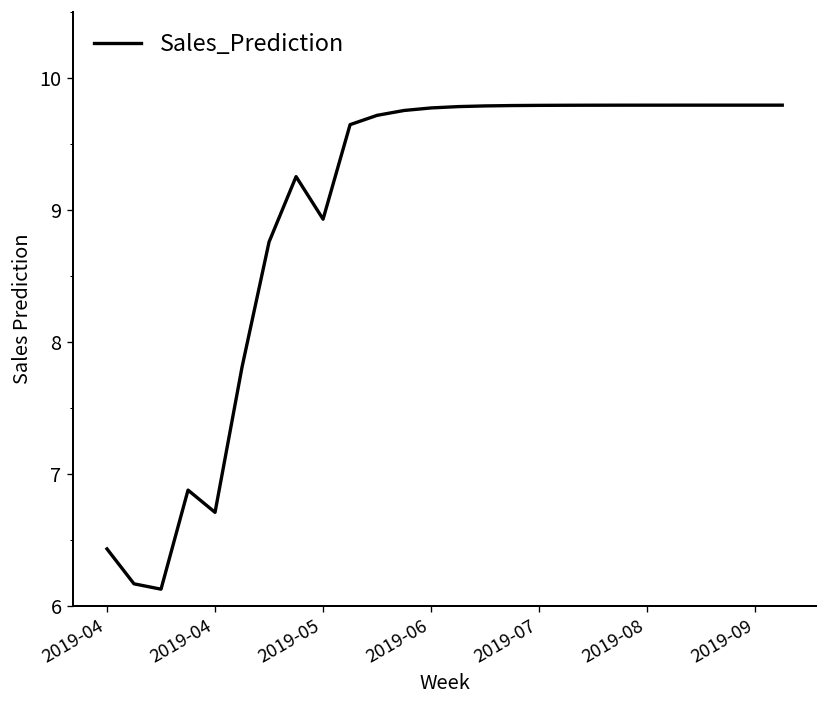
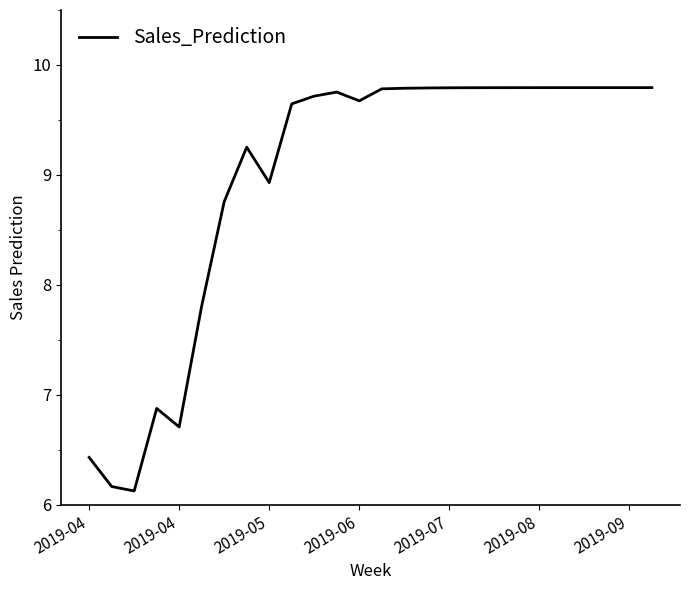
2019-06: 9.77 -> 9.67
